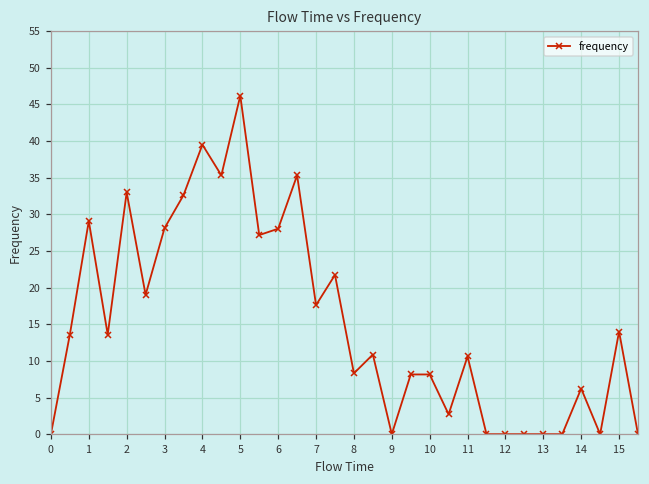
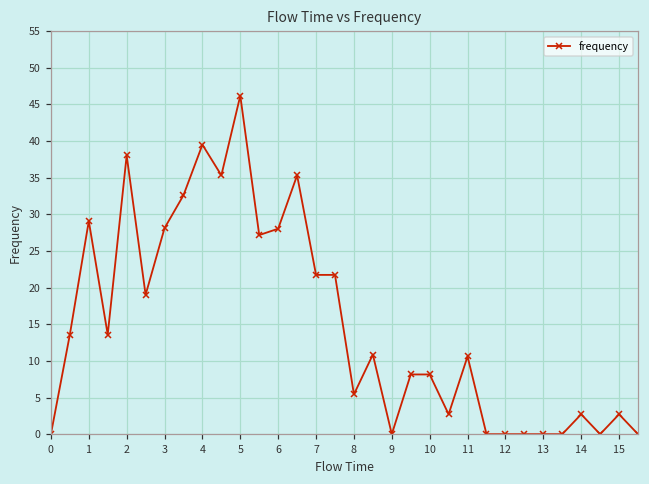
2: 33 -> 38
7: 18 -> 22
8: 8 -> 5
14: 6 -> 3
15: 14 -> 3
